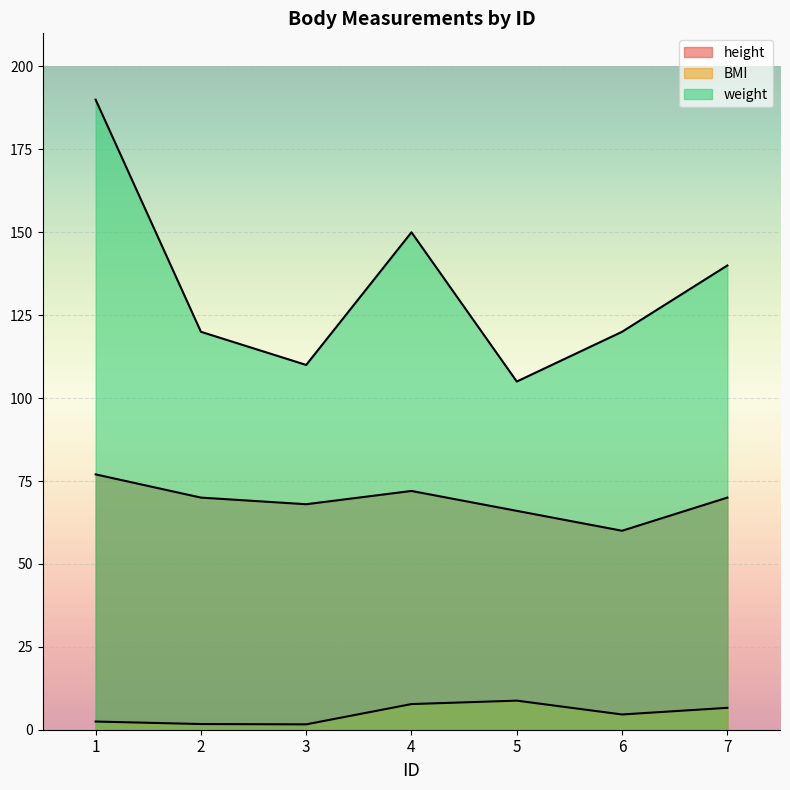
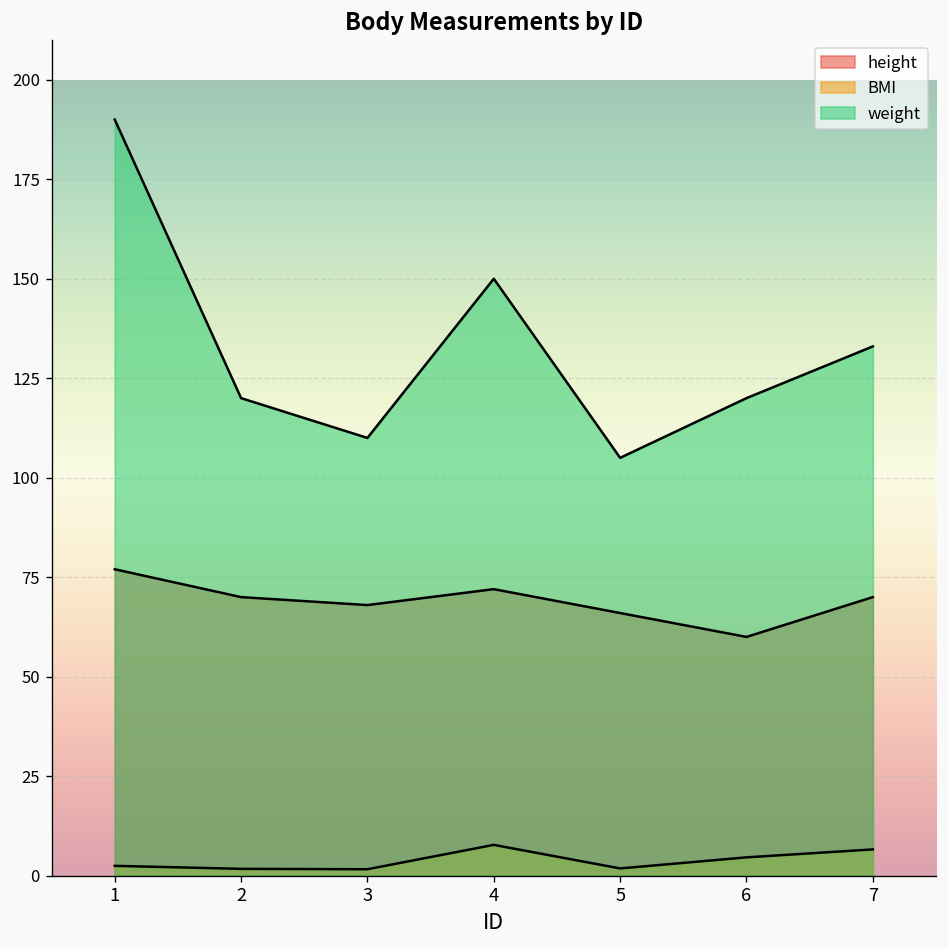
BMI, 5: 9 -> 2
weight, 7: 140 -> 133
